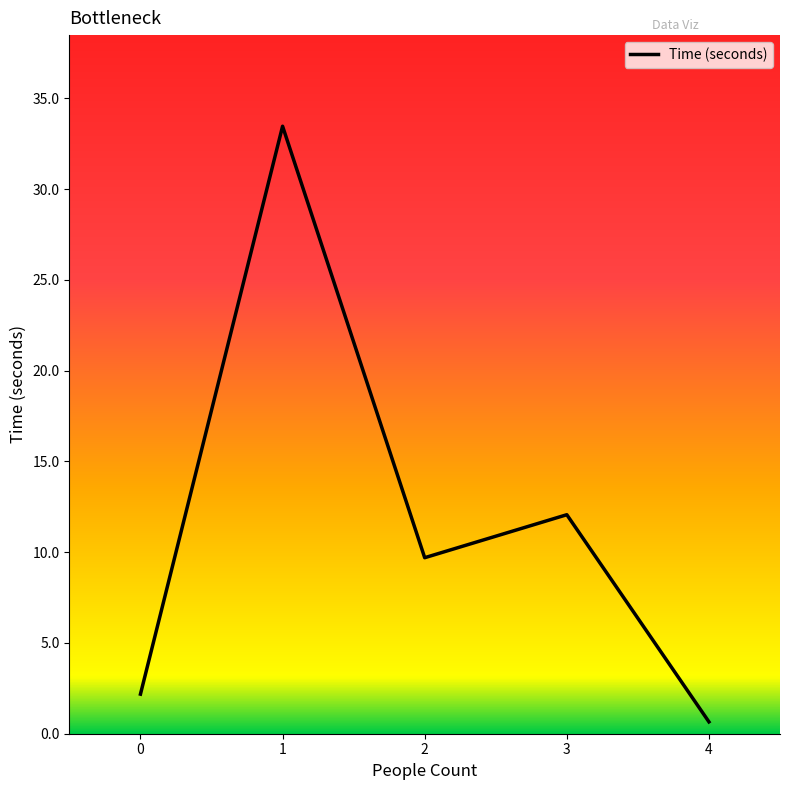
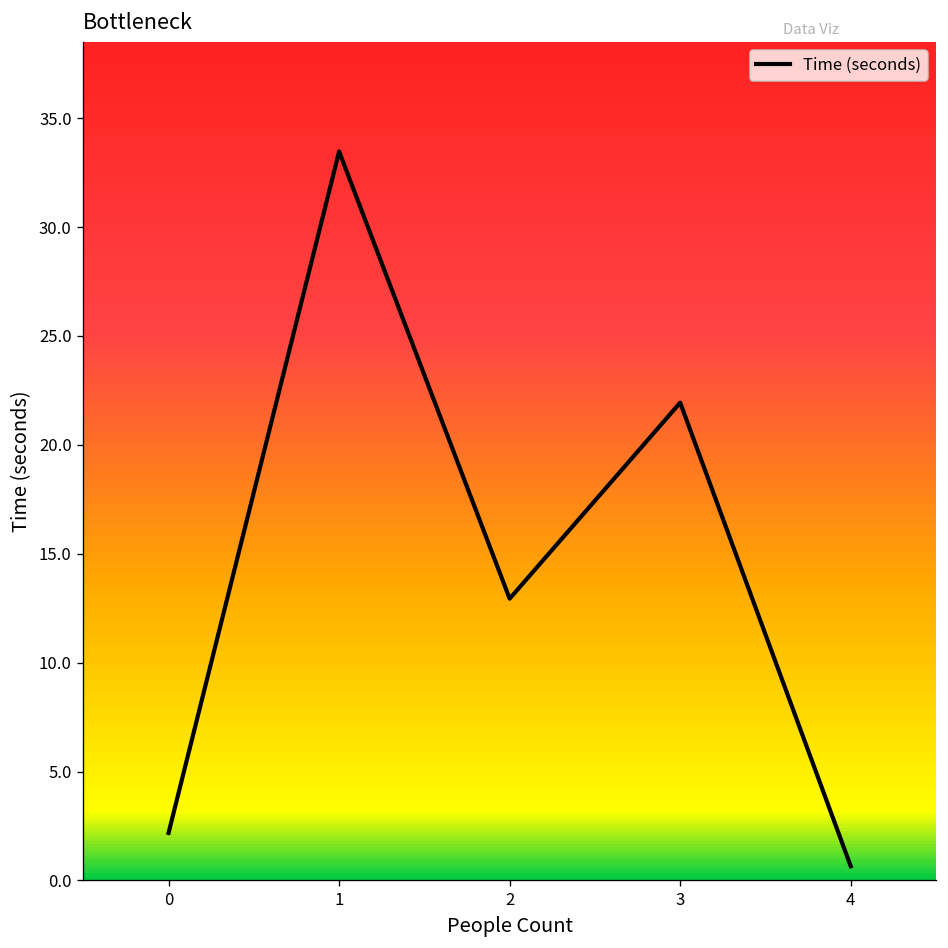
2: 9.7 -> 12.9
3: 12.1 -> 21.9
